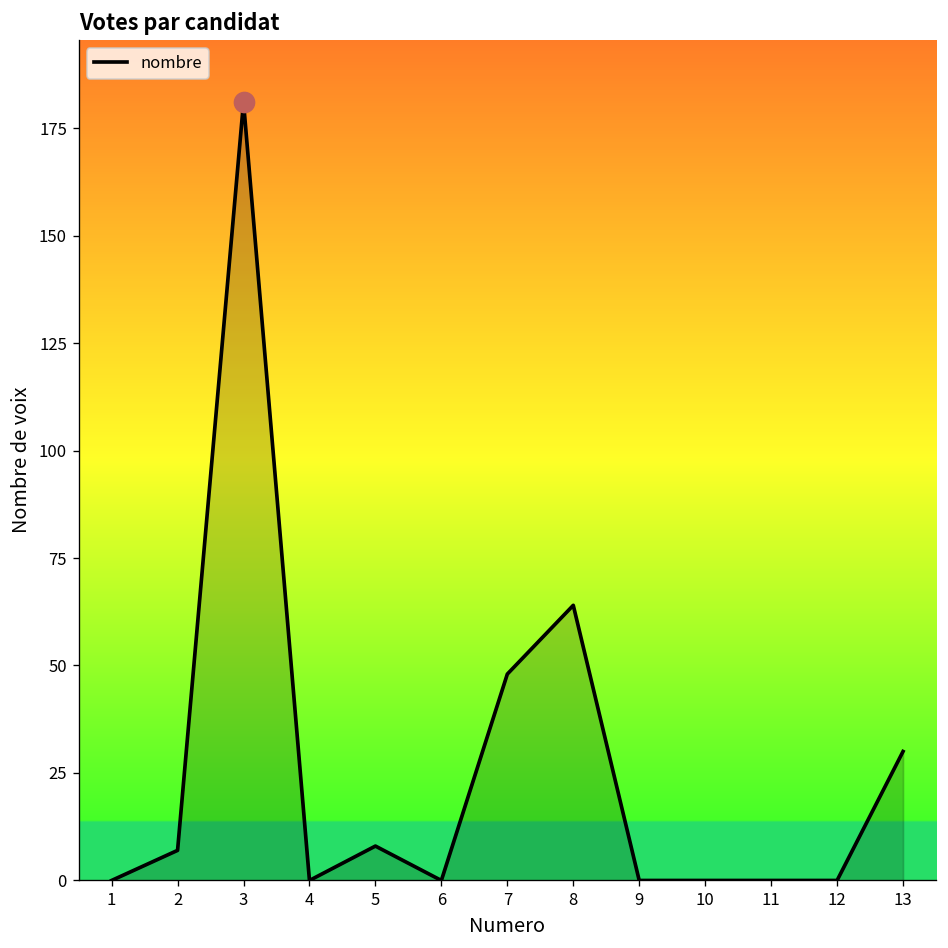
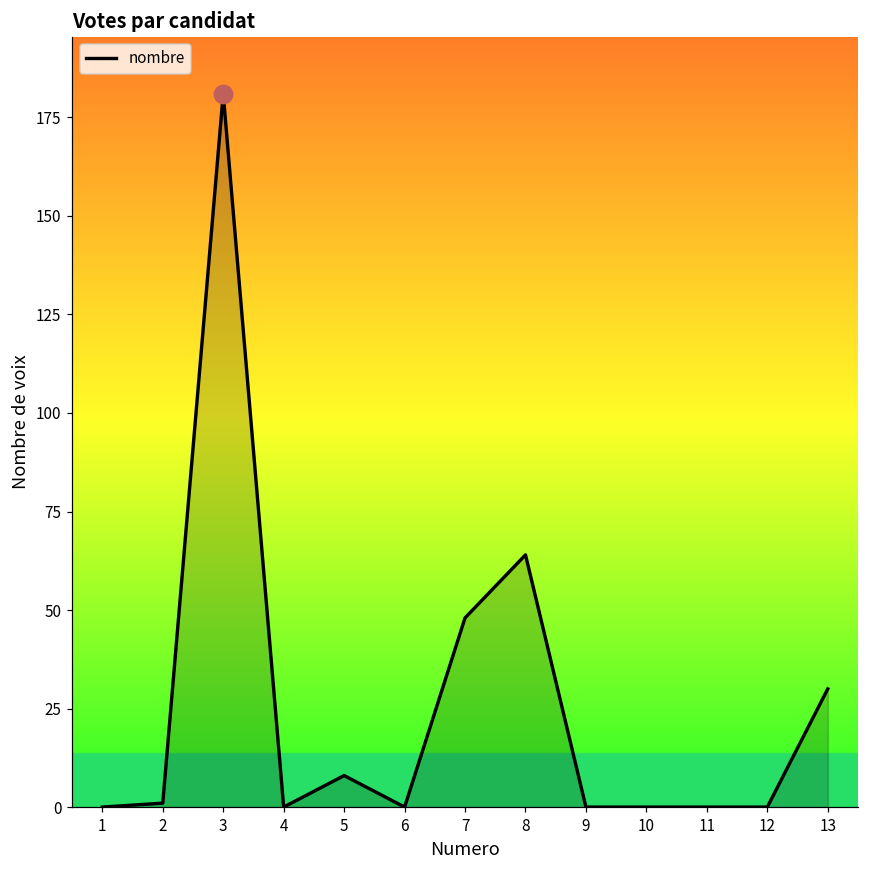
nombre, 2: 7 -> 1
